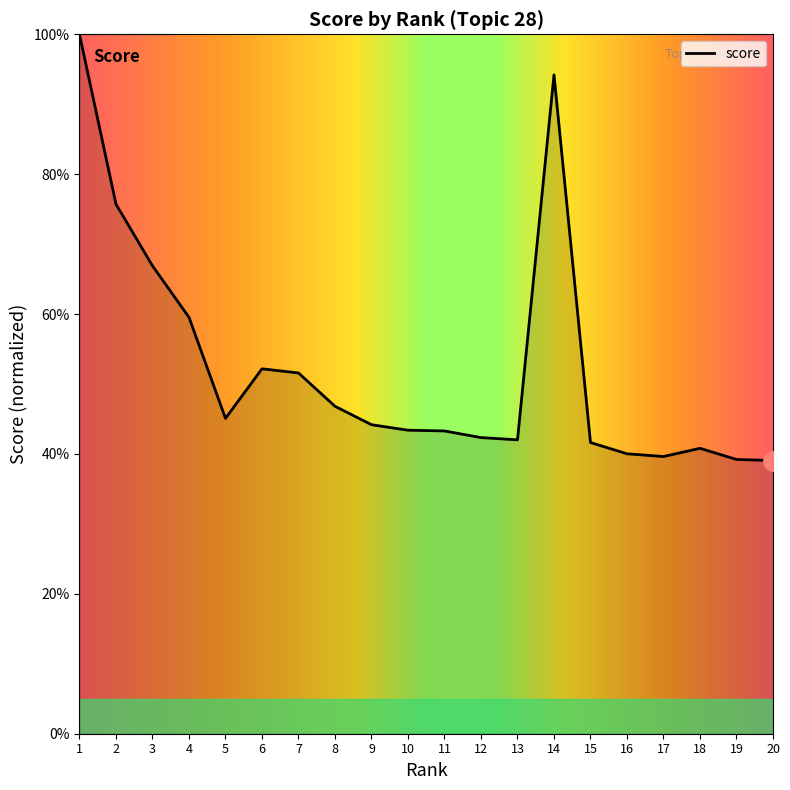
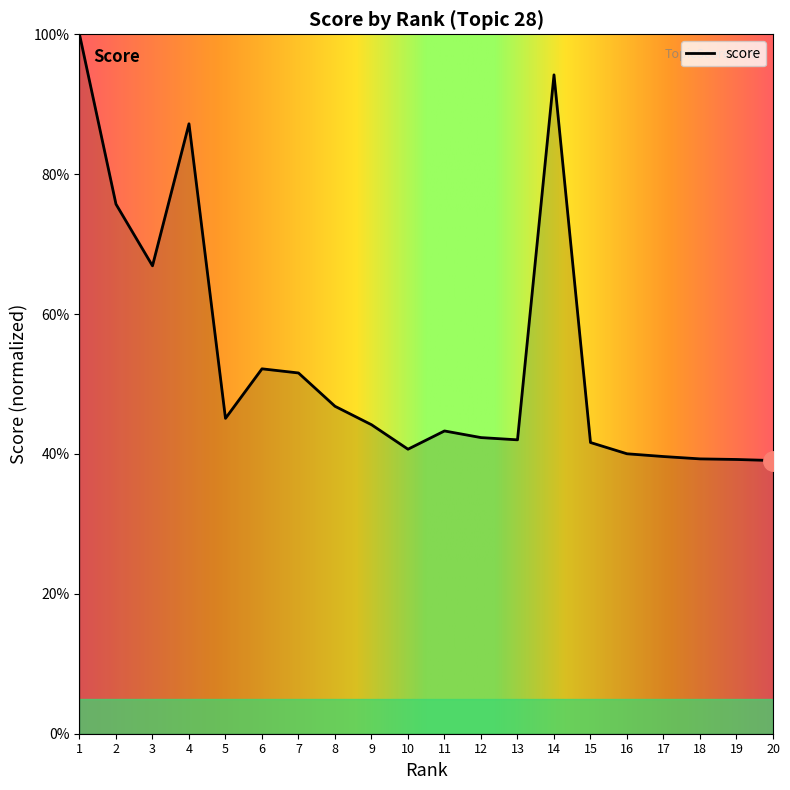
score, 4: 60% -> 87%
score, 10: 43% -> 41%
score, 18: 41% -> 39%
